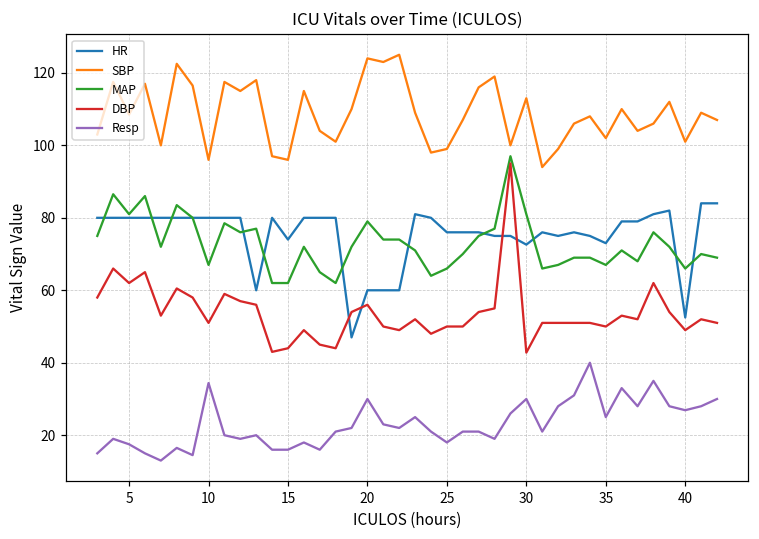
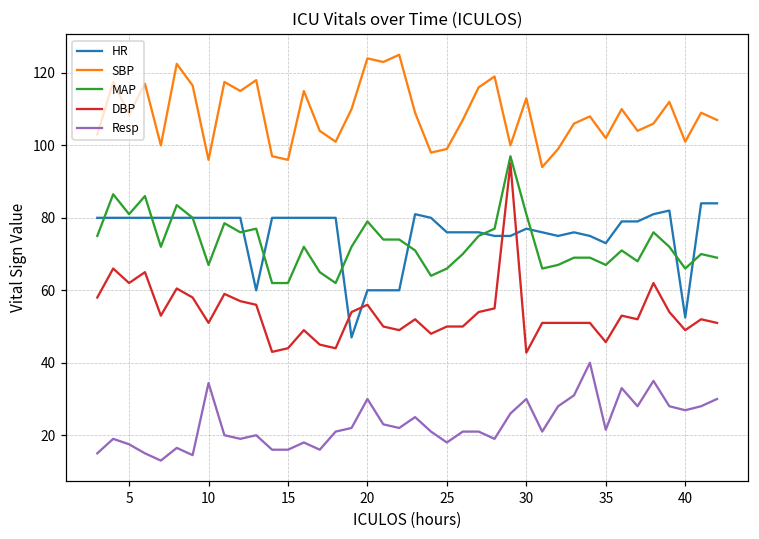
HR, 15: 74 -> 80
HR, 30: 73 -> 77
DBP, 35: 50 -> 46
Resp, 35: 25 -> 22
